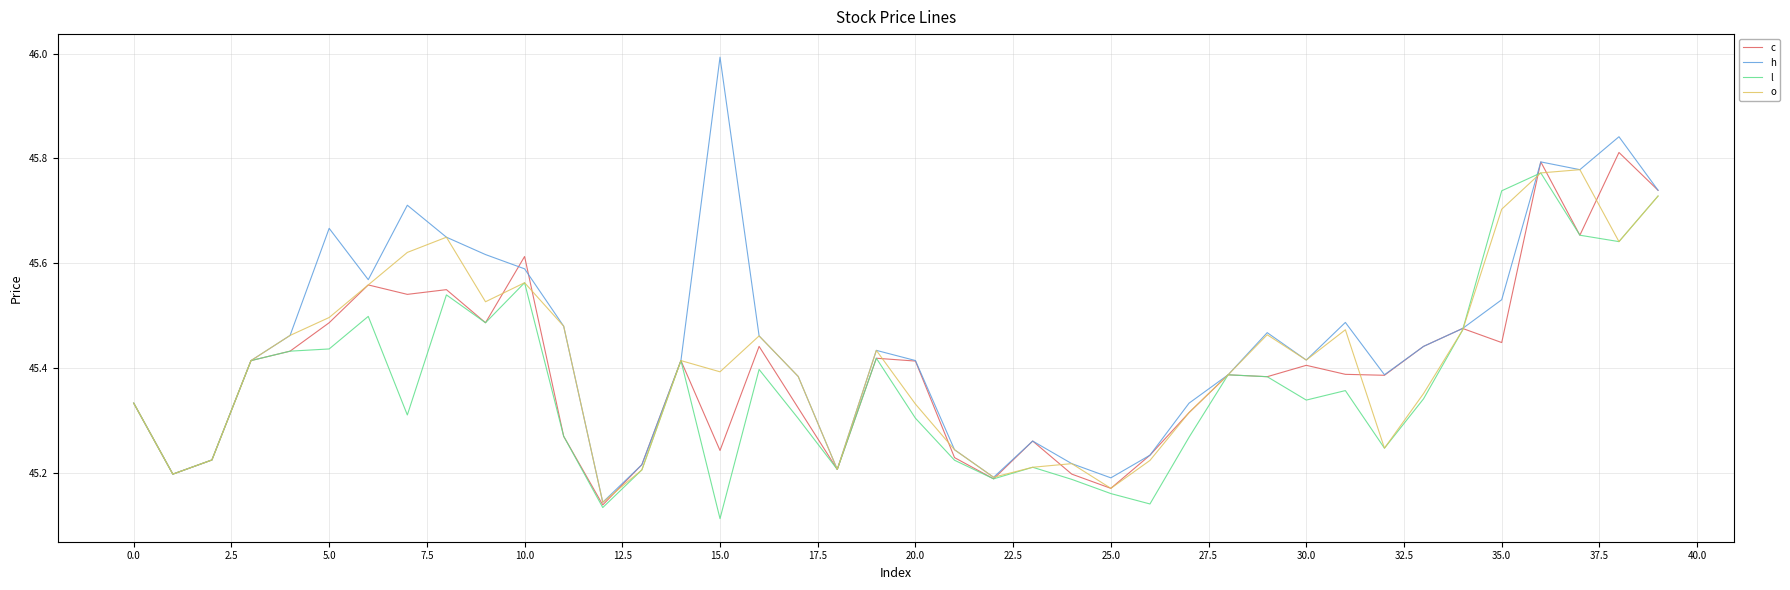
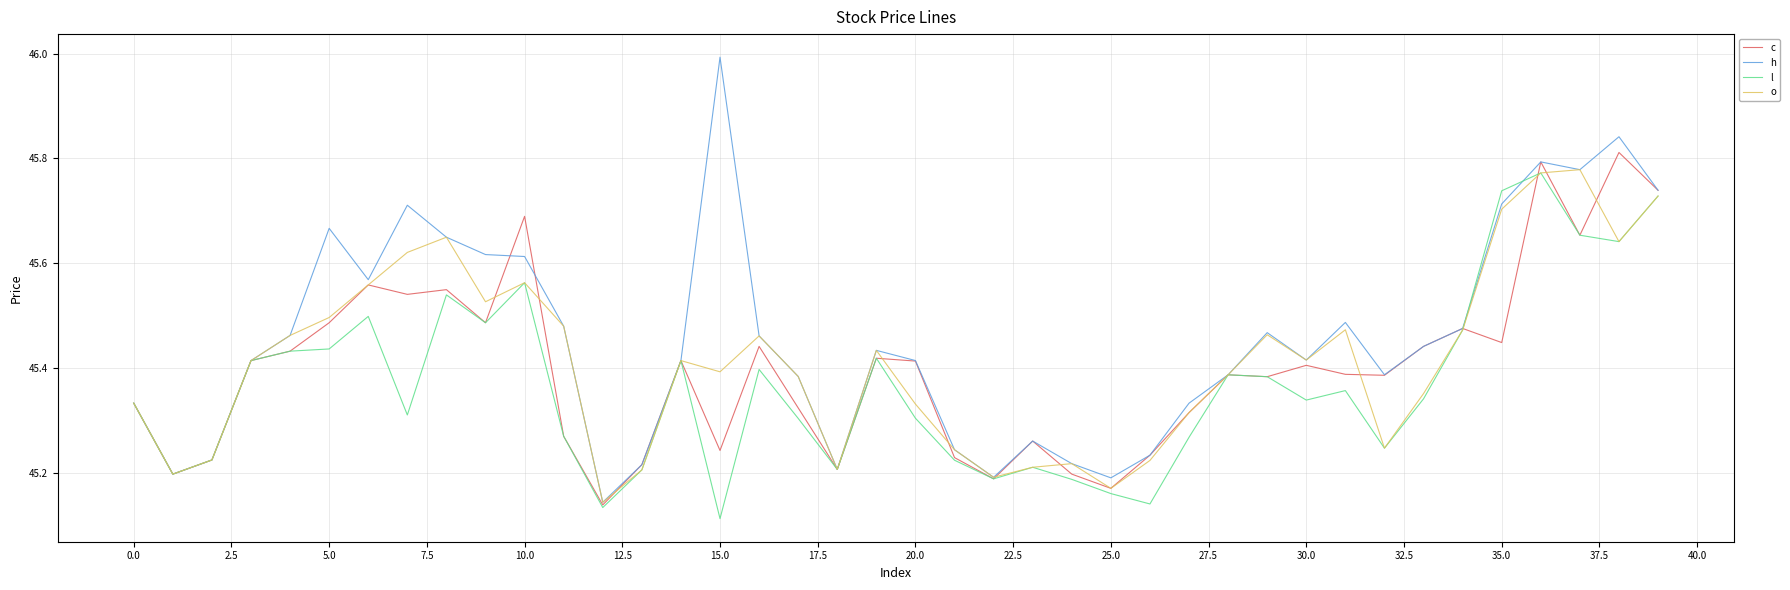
c, 10.0: 45.61 -> 45.69
h, 10.0: 45.59 -> 45.61
h, 35.0: 45.53 -> 45.71
